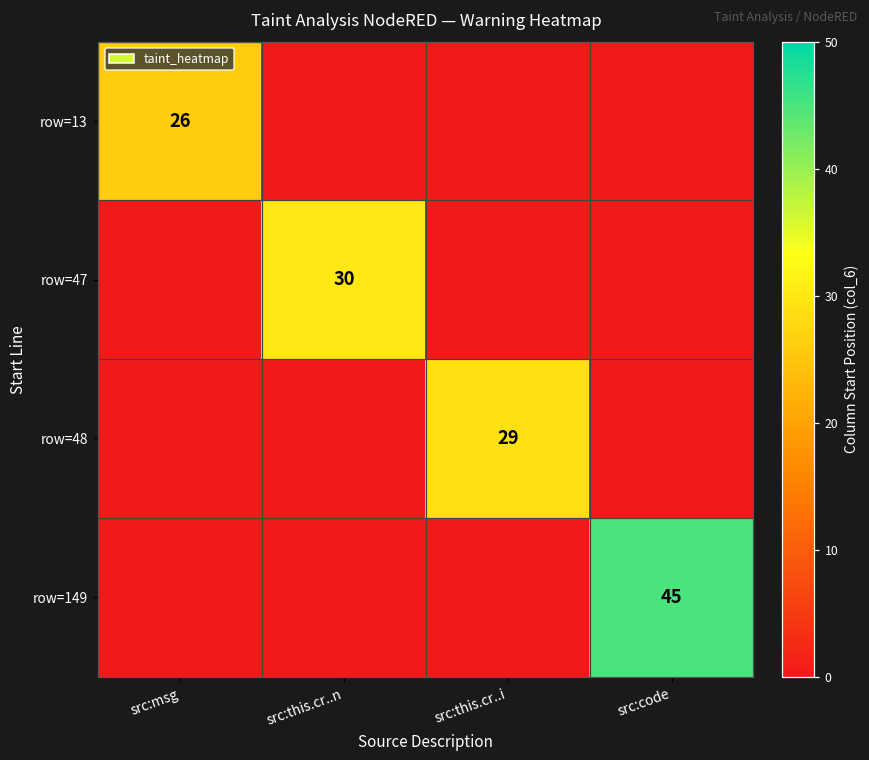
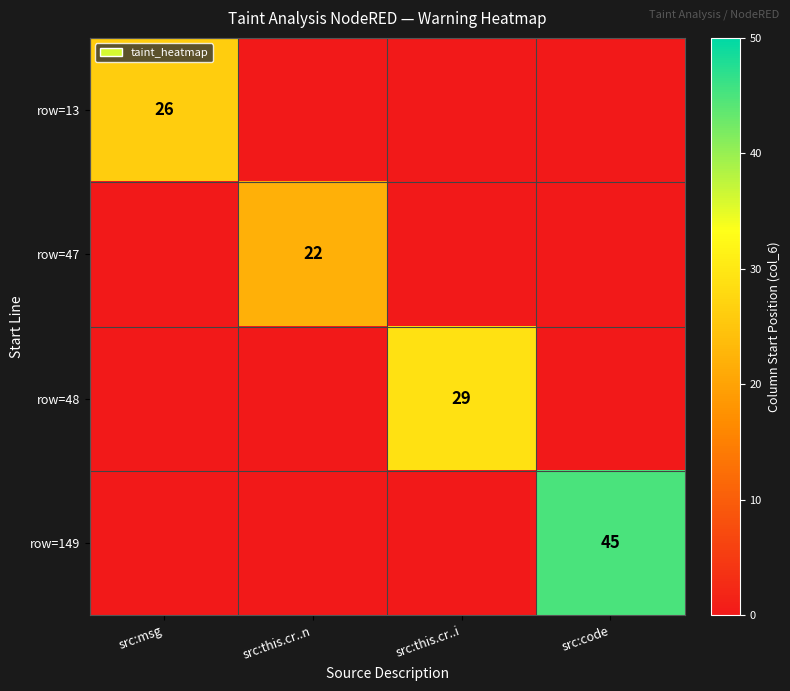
row=47, src:this.cr..n: 30 -> 22
